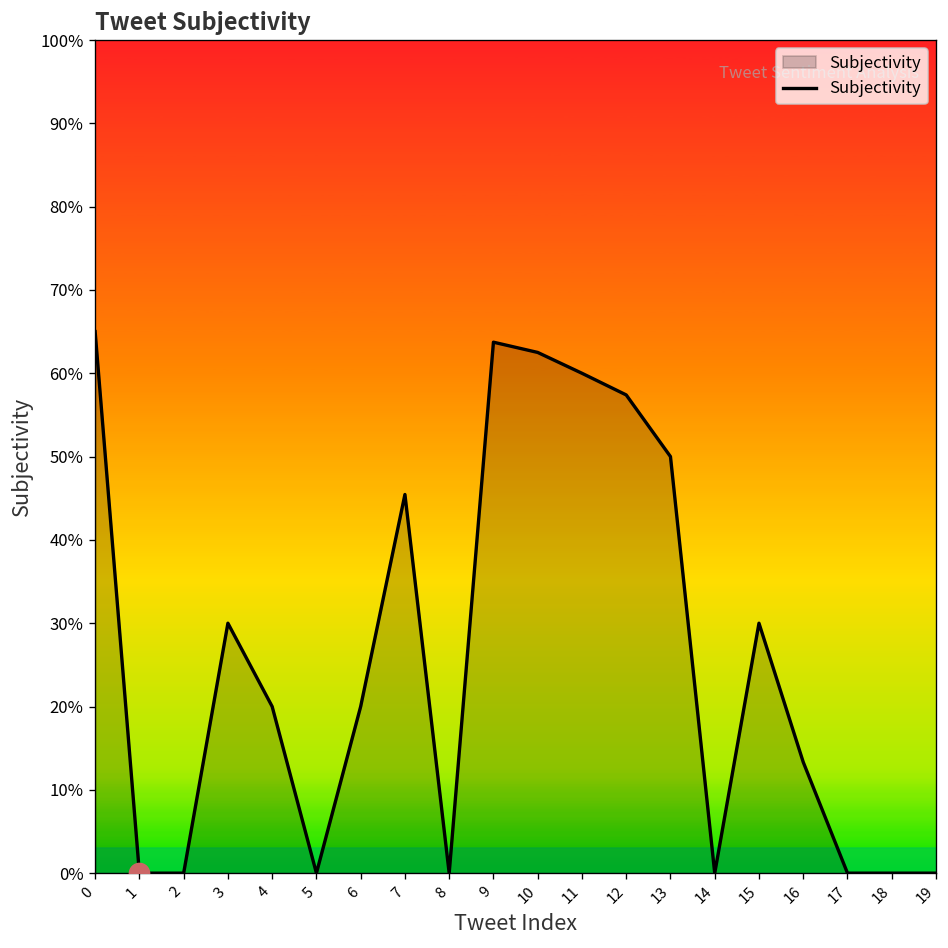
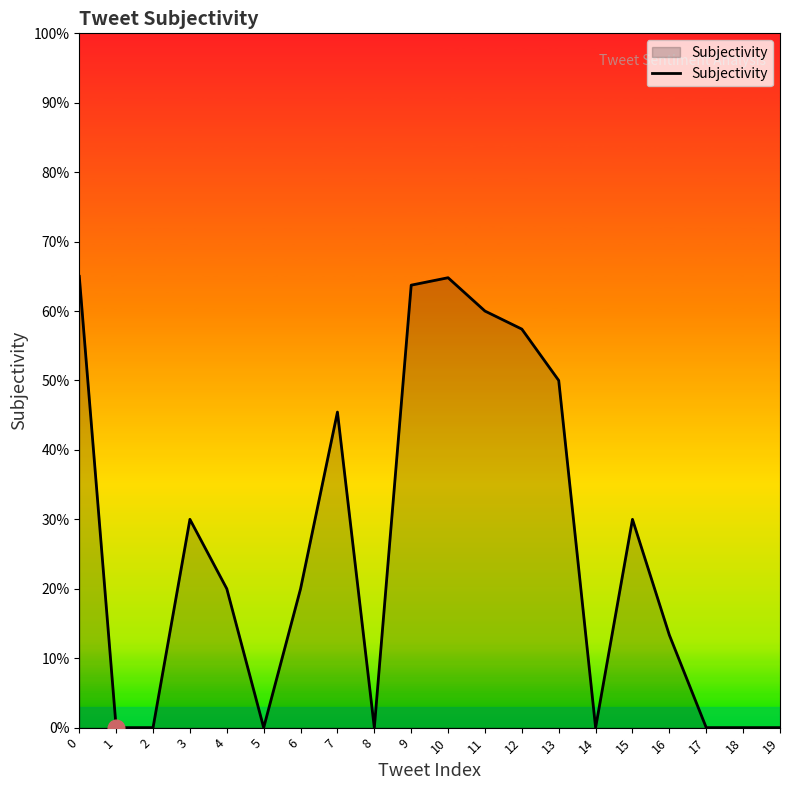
Subjectivity, 10: 63% -> 65%
